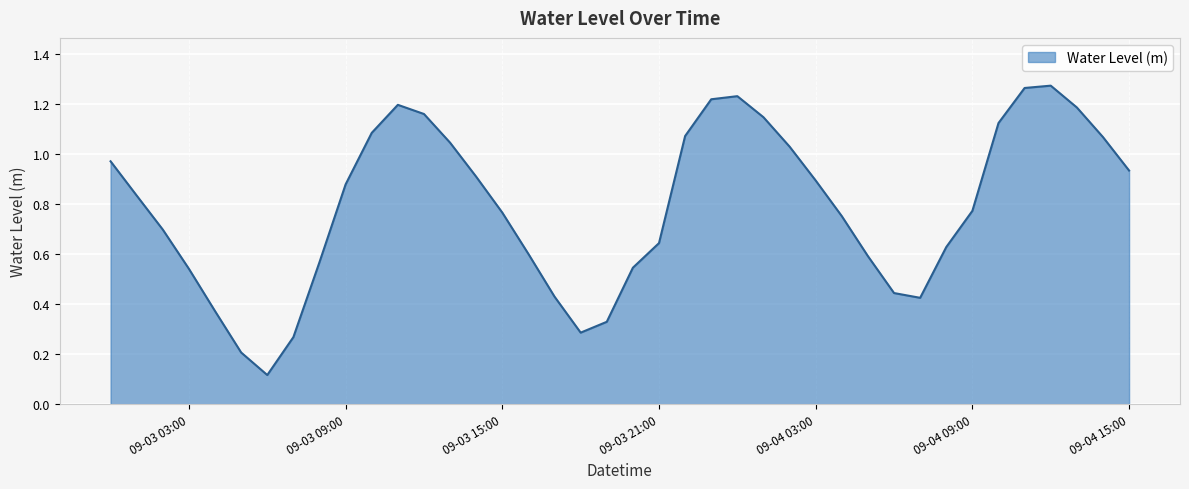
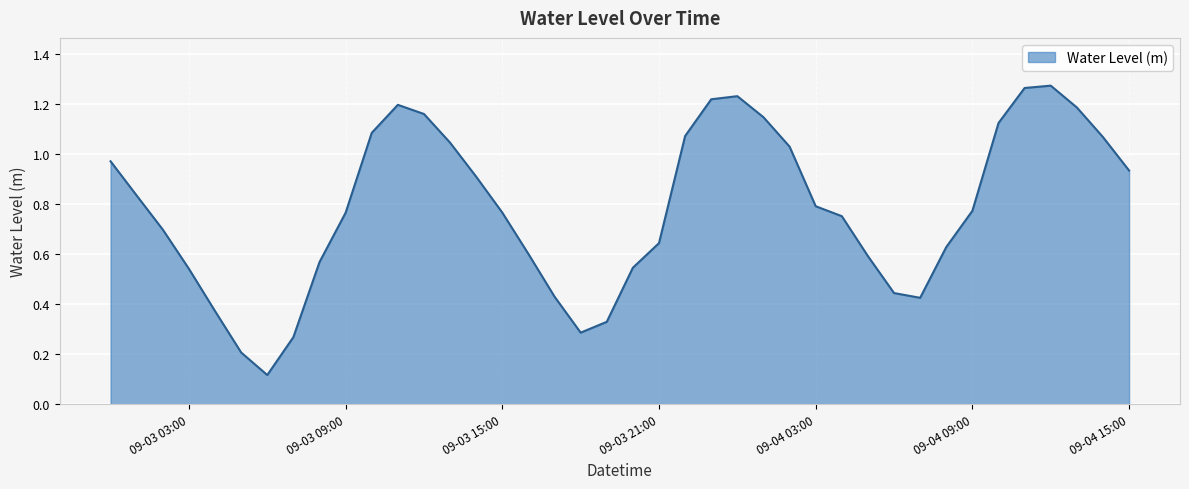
09-03 09:00: 0.88 -> 0.77
09-04 03:00: 0.89 -> 0.79
